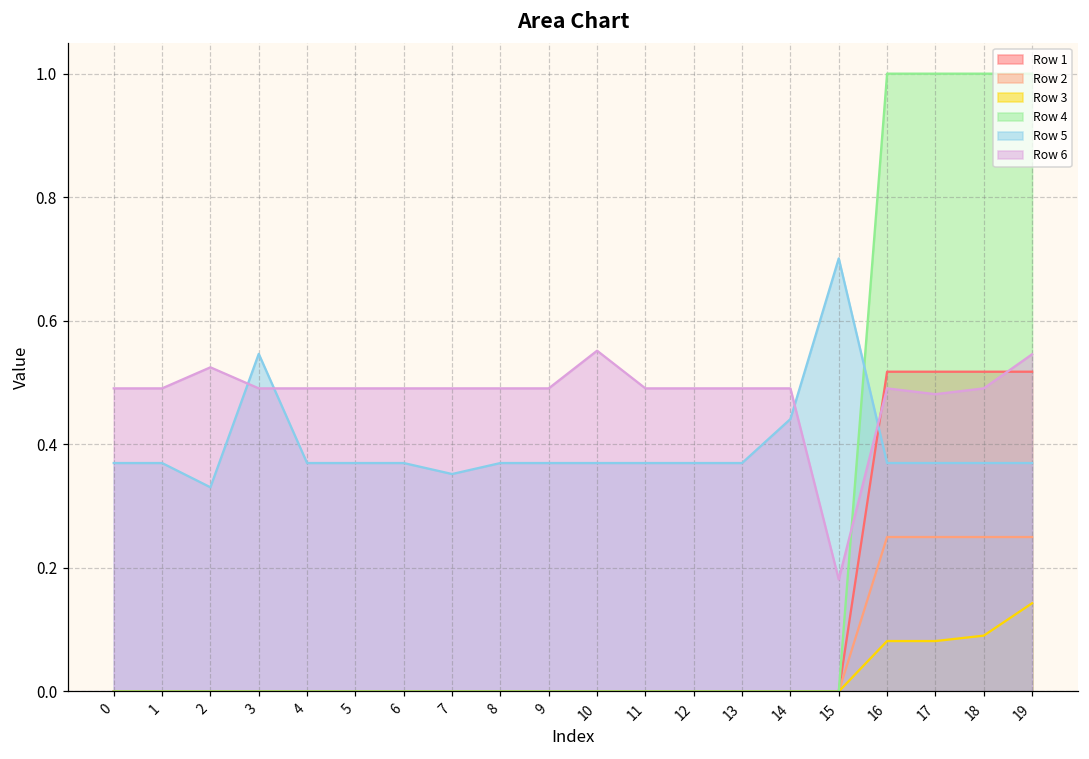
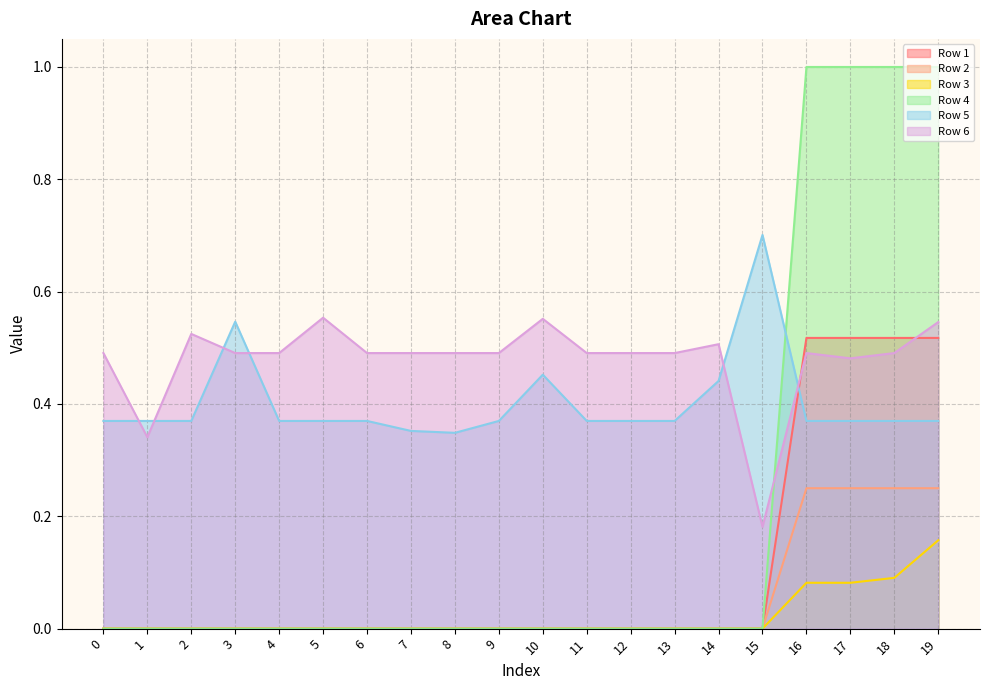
Row 6, 1: 0.49 -> 0.34
Row 5, 2: 0.33 -> 0.37
Row 6, 5: 0.49 -> 0.55
Row 5, 8: 0.37 -> 0.35
Row 5, 10: 0.37 -> 0.45
Row 6, 14: 0.49 -> 0.51
Row 3, 19: 0.14 -> 0.16
